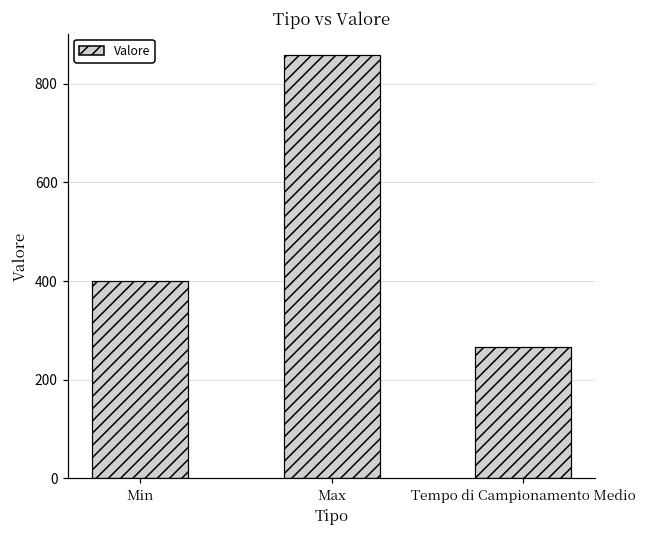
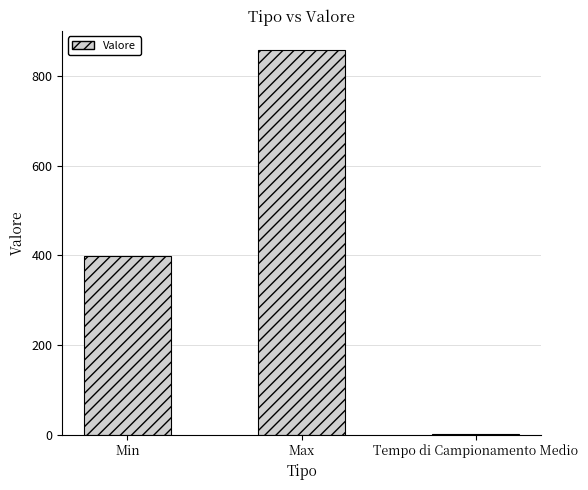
Tempo di Campionamento Medio: 270 -> 0
